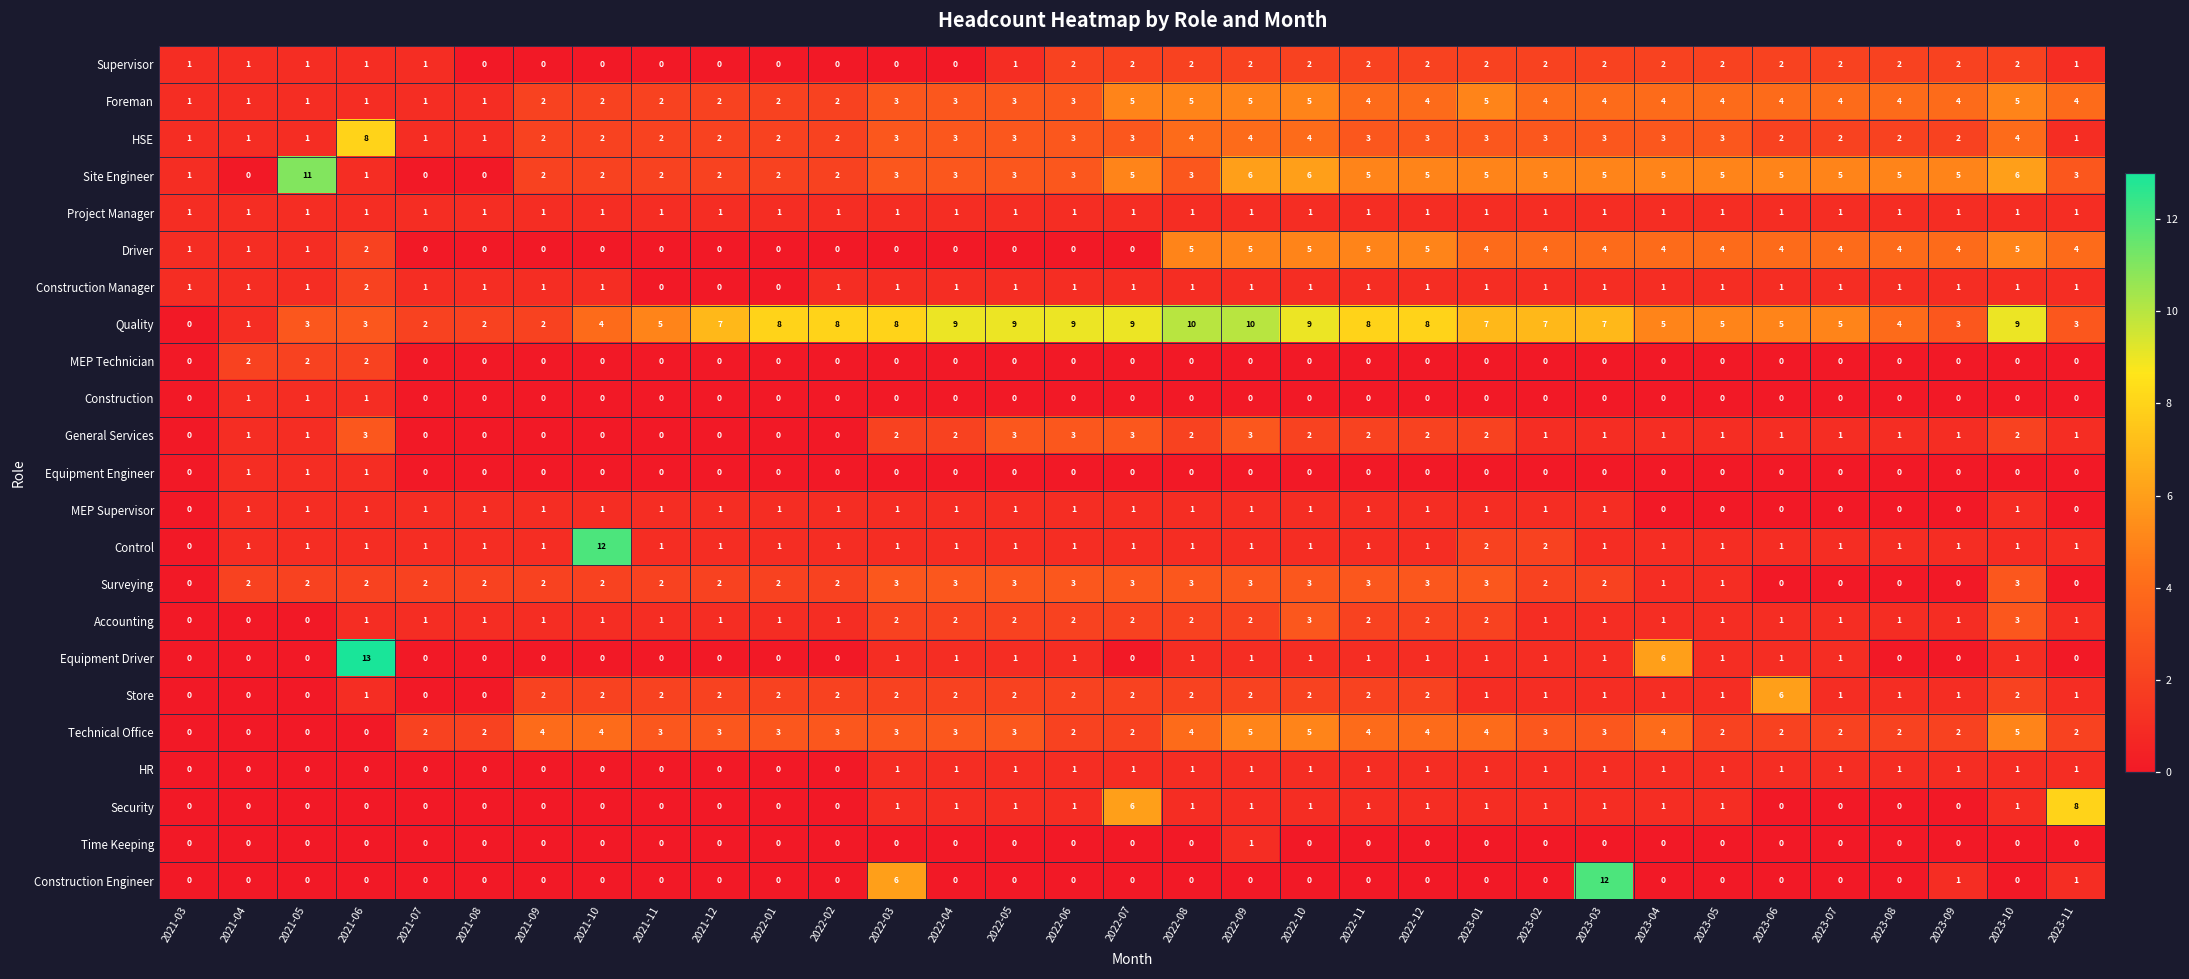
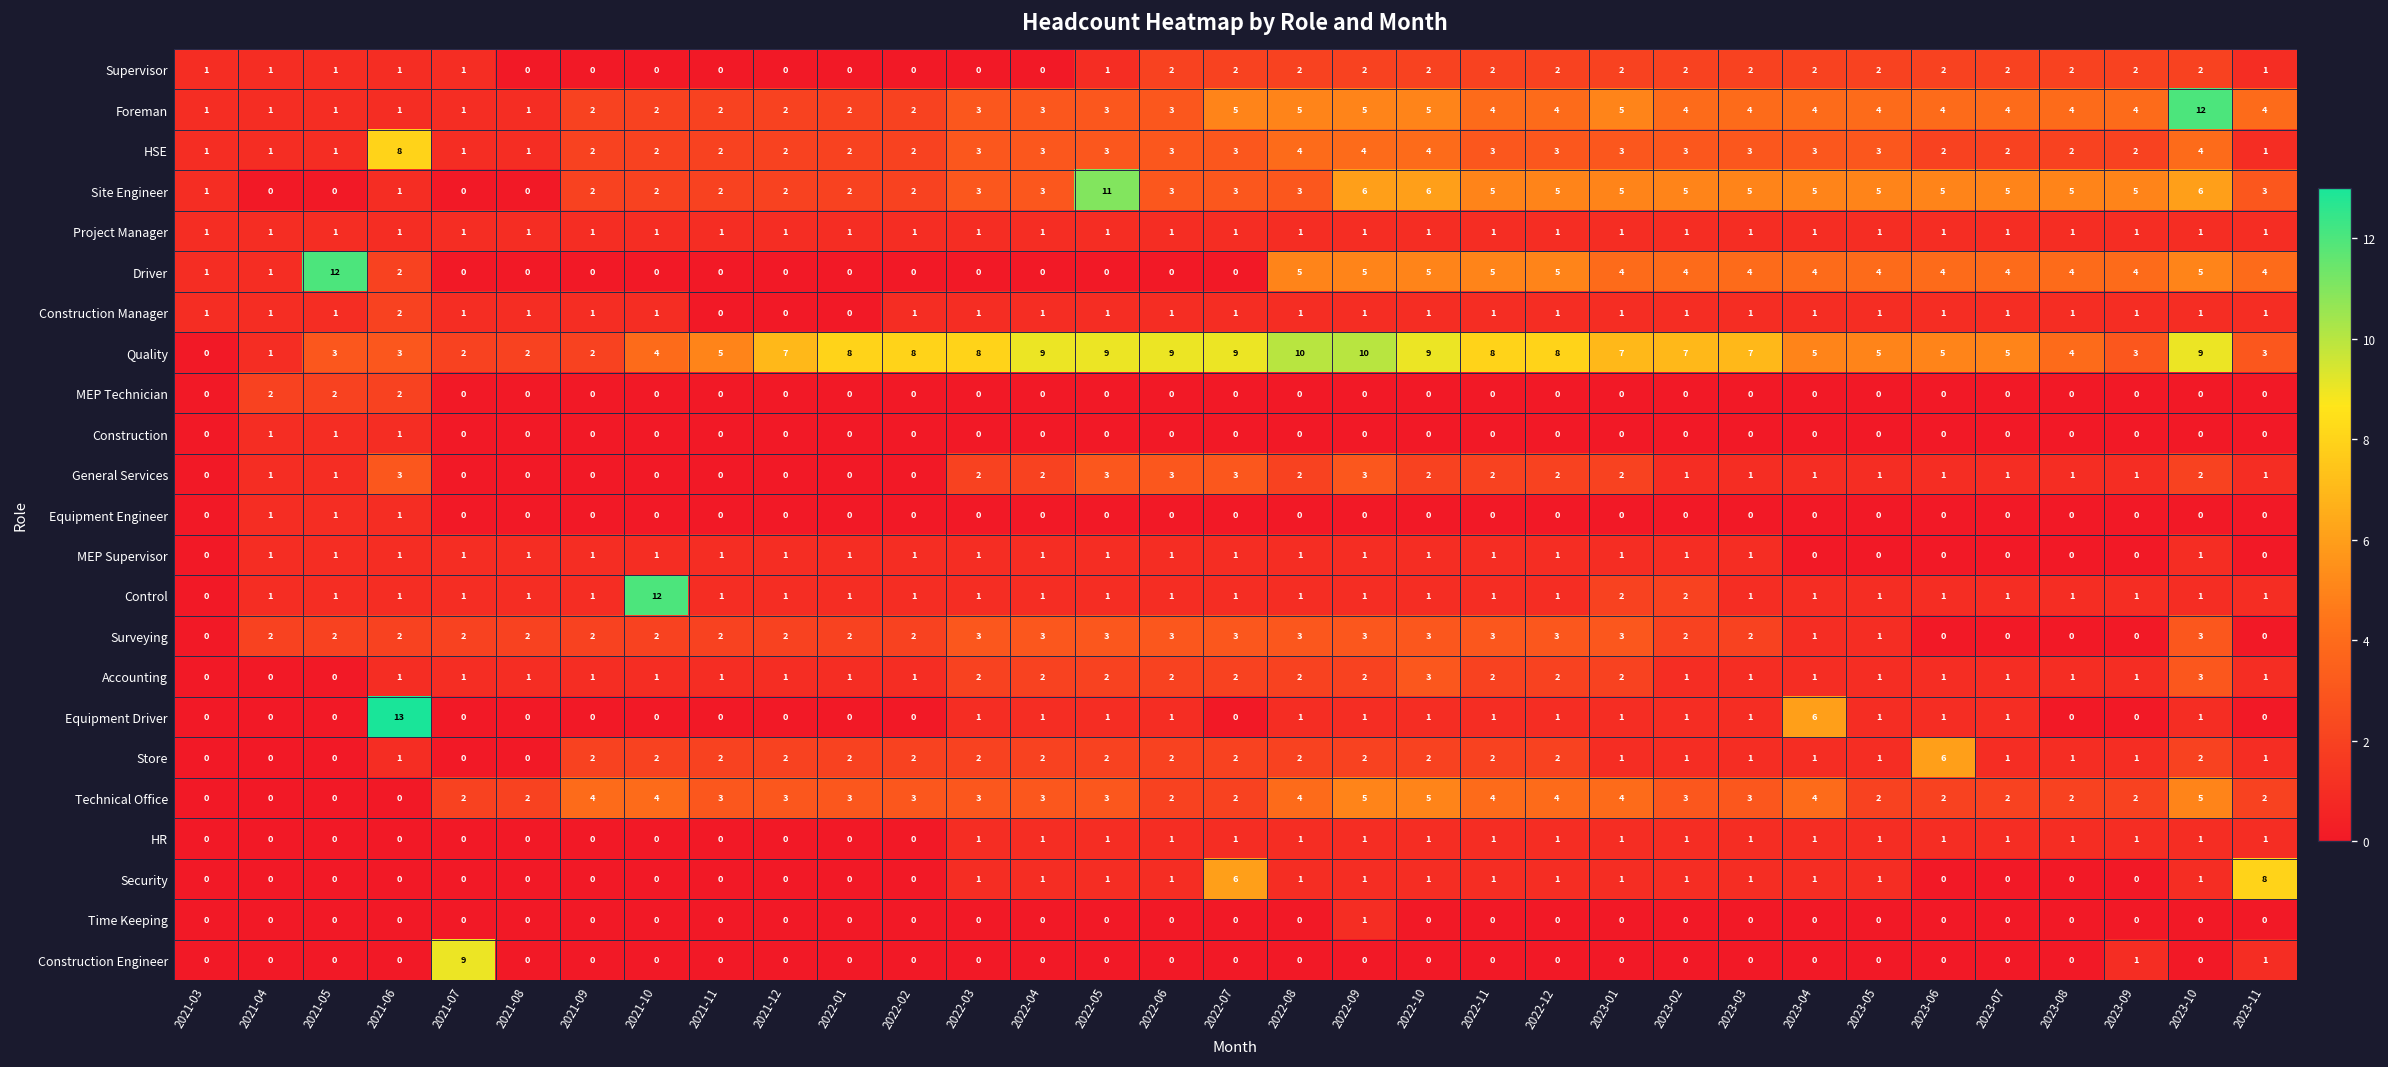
Foreman, 2023-10: 5 -> 12
Site Engineer, 2021-05: 11 -> 0
Site Engineer, 2022-05: 3 -> 11
Site Engineer, 2022-07: 5 -> 3
Driver, 2021-05: 1 -> 12
Construction Engineer, 2021-07: 0 -> 9
Construction Engineer, 2022-03: 6 -> 0
Construction Engineer, 2023-03: 12 -> 0
